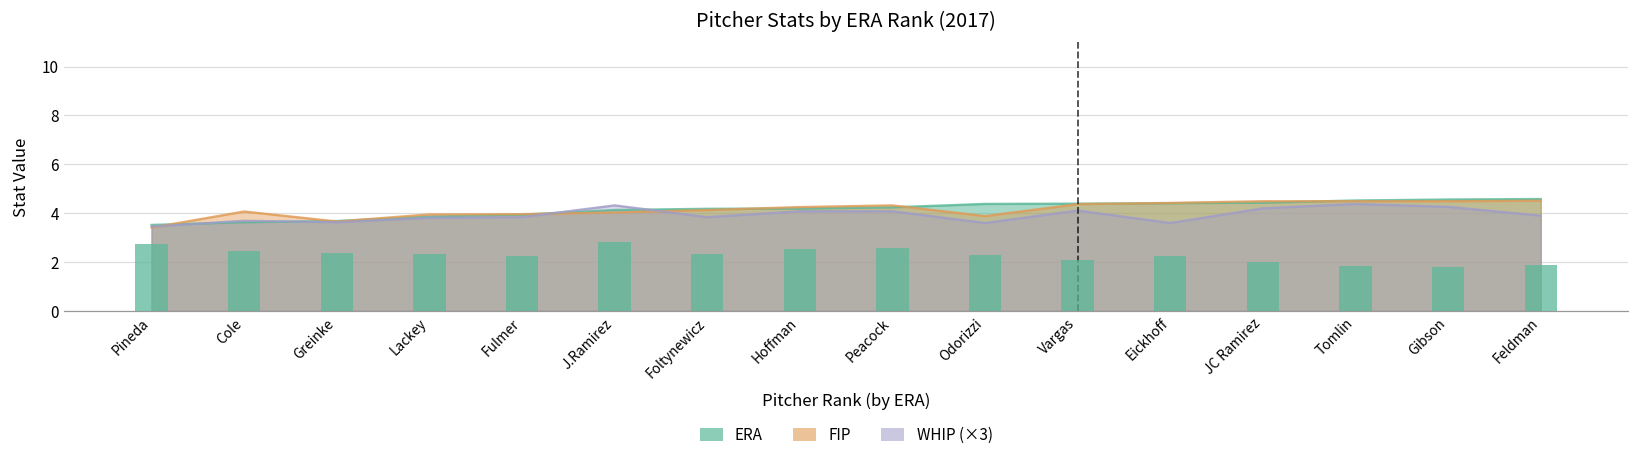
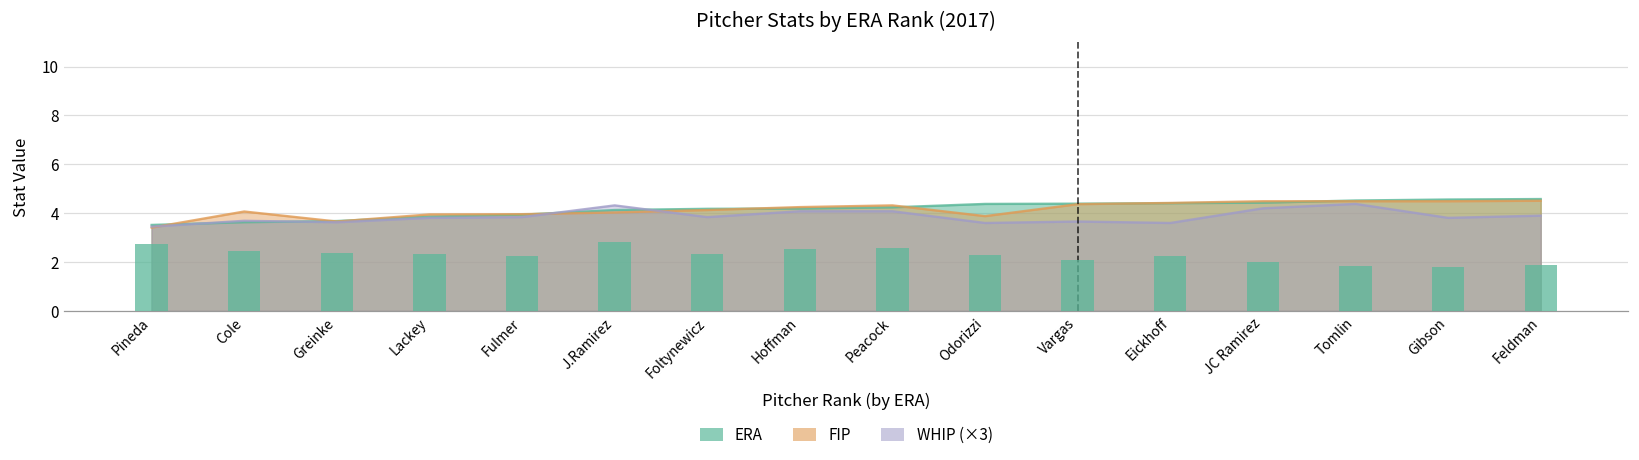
WHIP (×3), Vargas: 4.1 -> 3.7
WHIP (×3), Gibson: 4.3 -> 3.8
